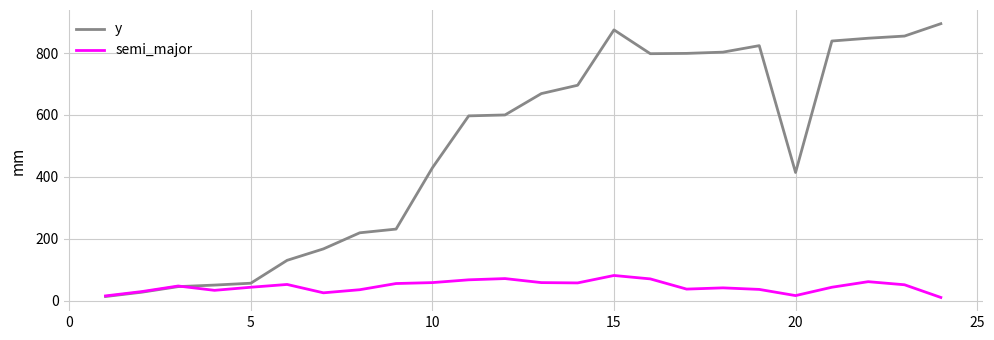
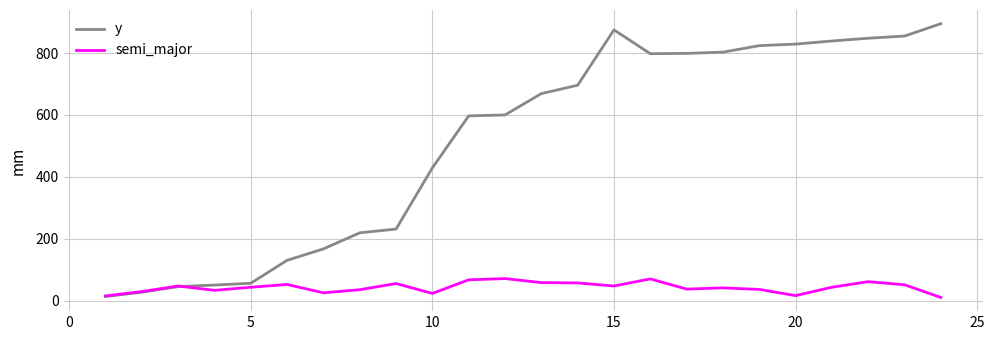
semi_major, 10: 60 -> 20
semi_major, 15: 80 -> 50
y, 20: 410 -> 830
